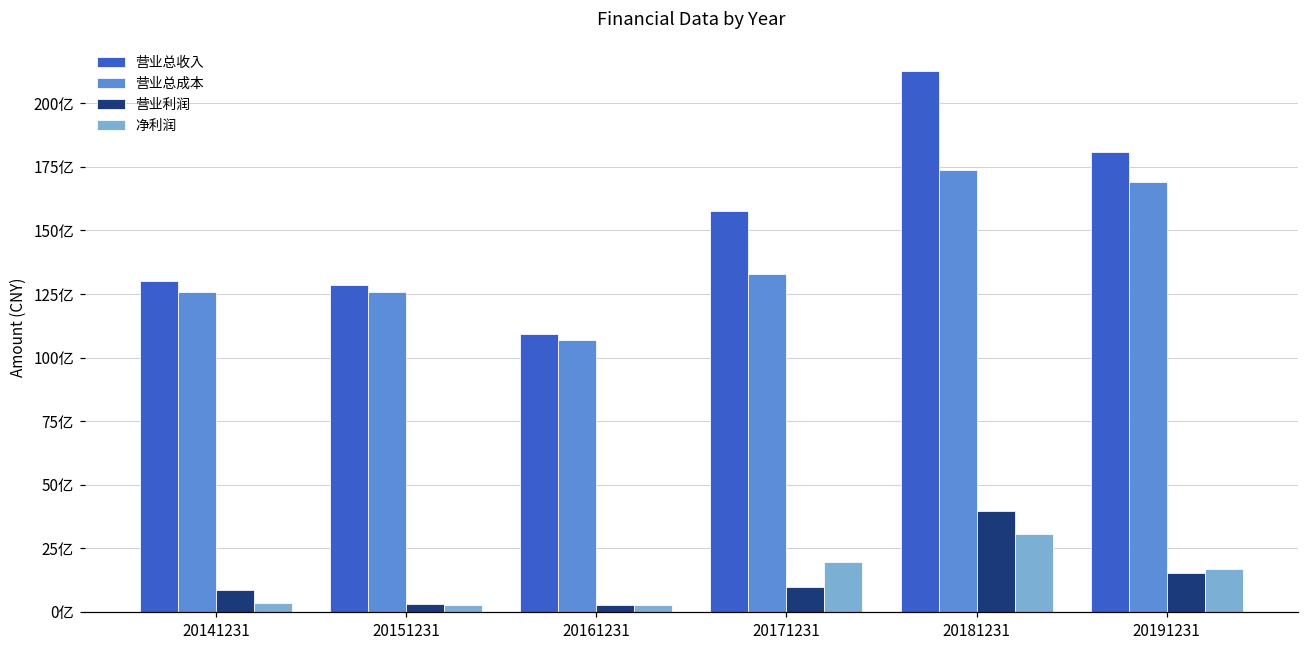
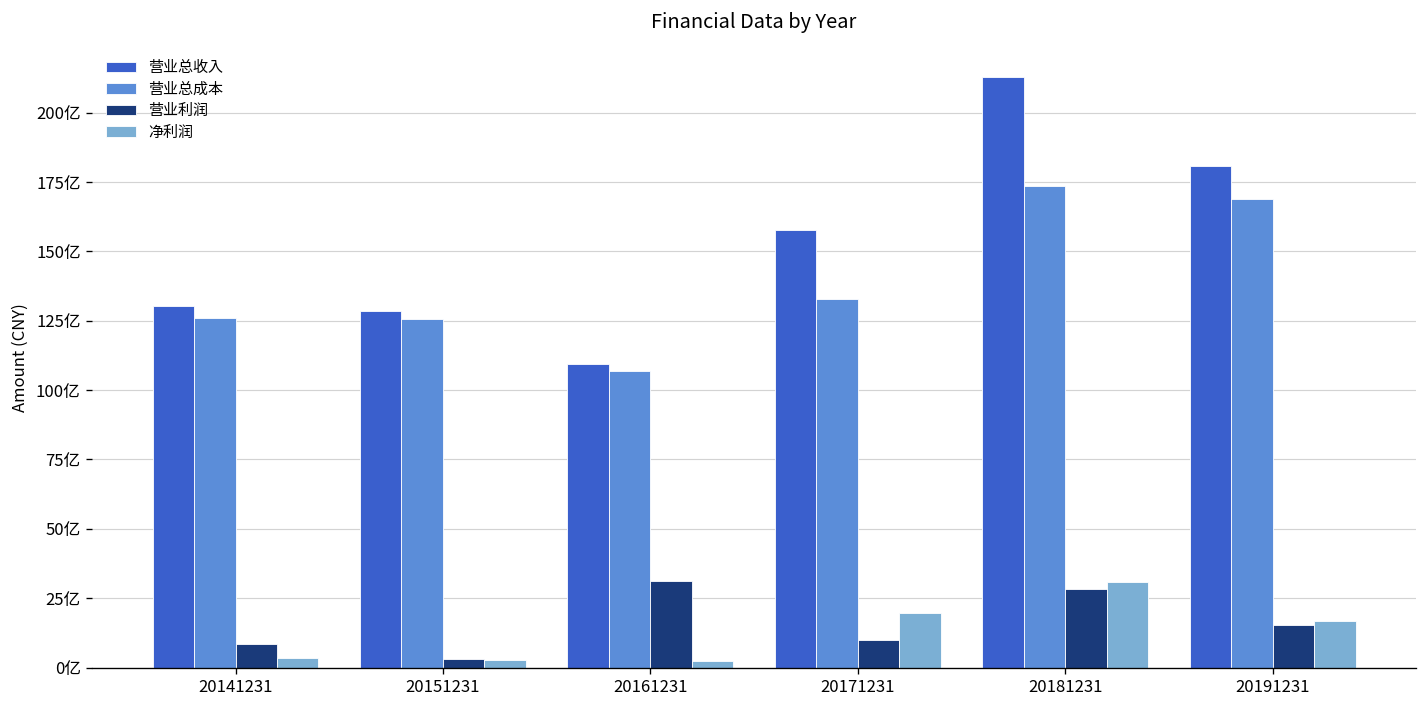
营业利润, 20161231: 3亿 -> 31亿
营业利润, 20181231: 40亿 -> 28亿
